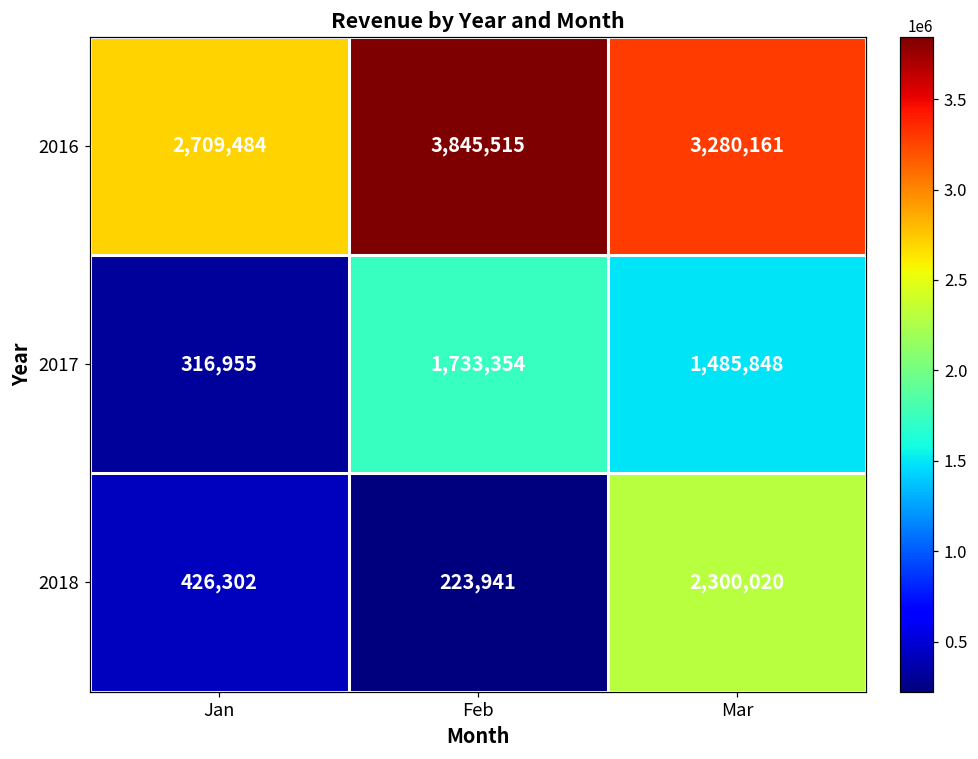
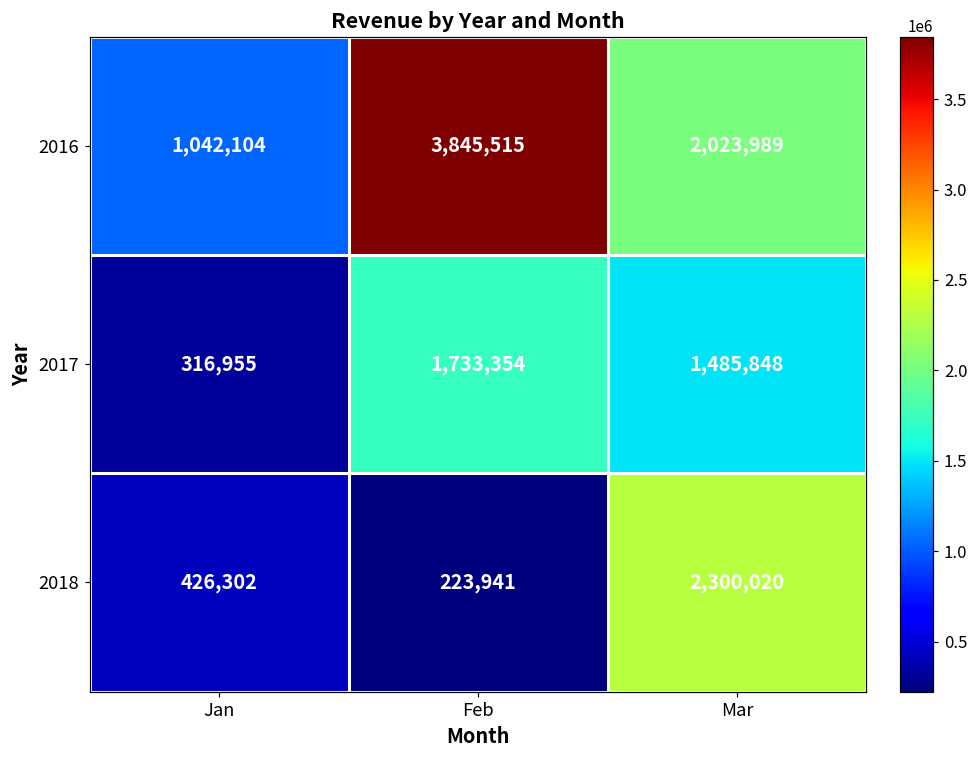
2016, Jan: 2,709,484 -> 1,042,104
2016, Mar: 3,280,161 -> 2,023,989
